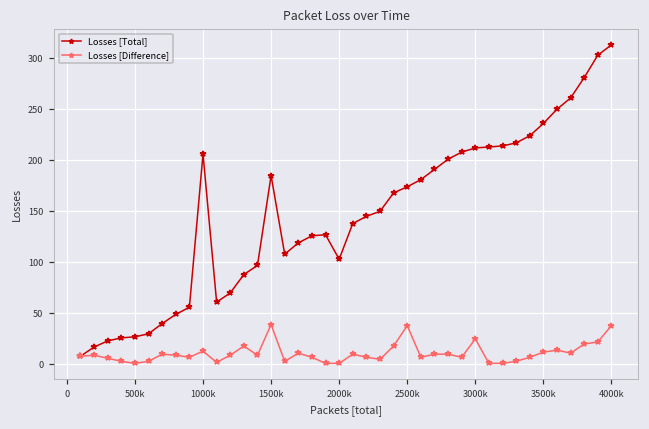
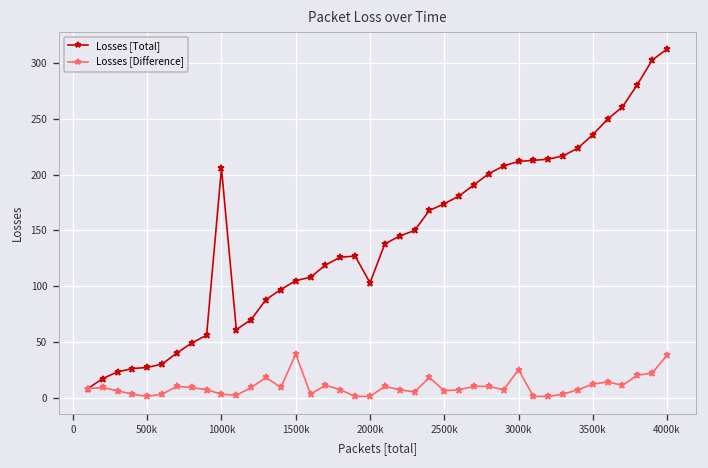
Losses [Difference], 1000k: 10 -> 0
Losses [Total], 1500k: 190 -> 110
Losses [Difference], 2500k: 40 -> 10
